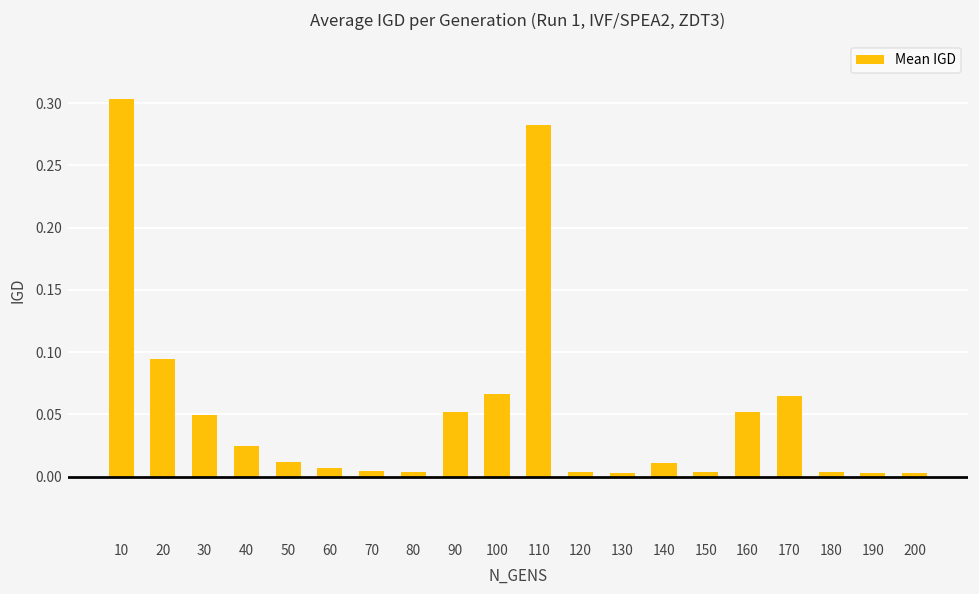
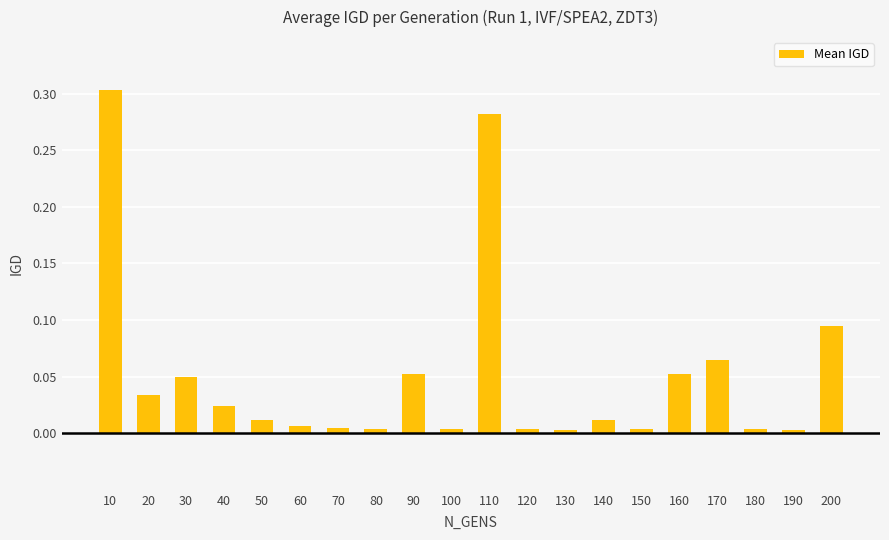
20: 0.095 -> 0.034
100: 0.066 -> 0.004
200: 0.003 -> 0.095
